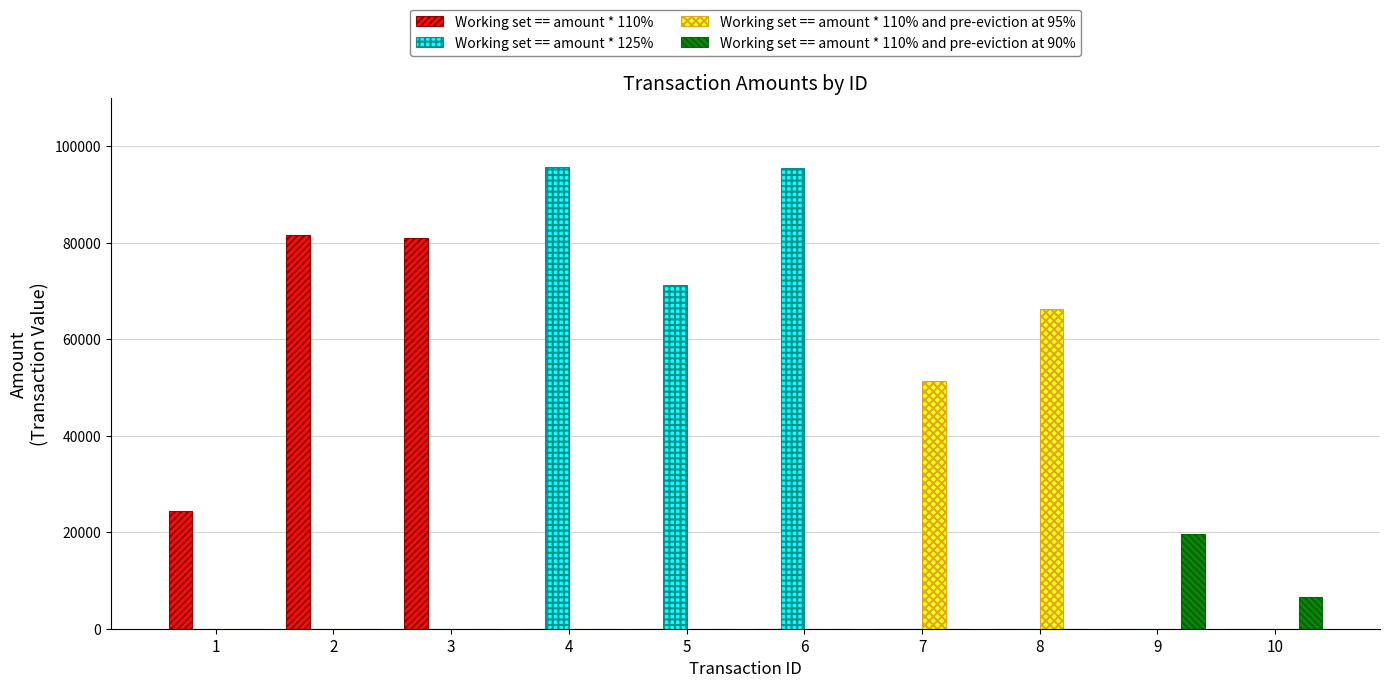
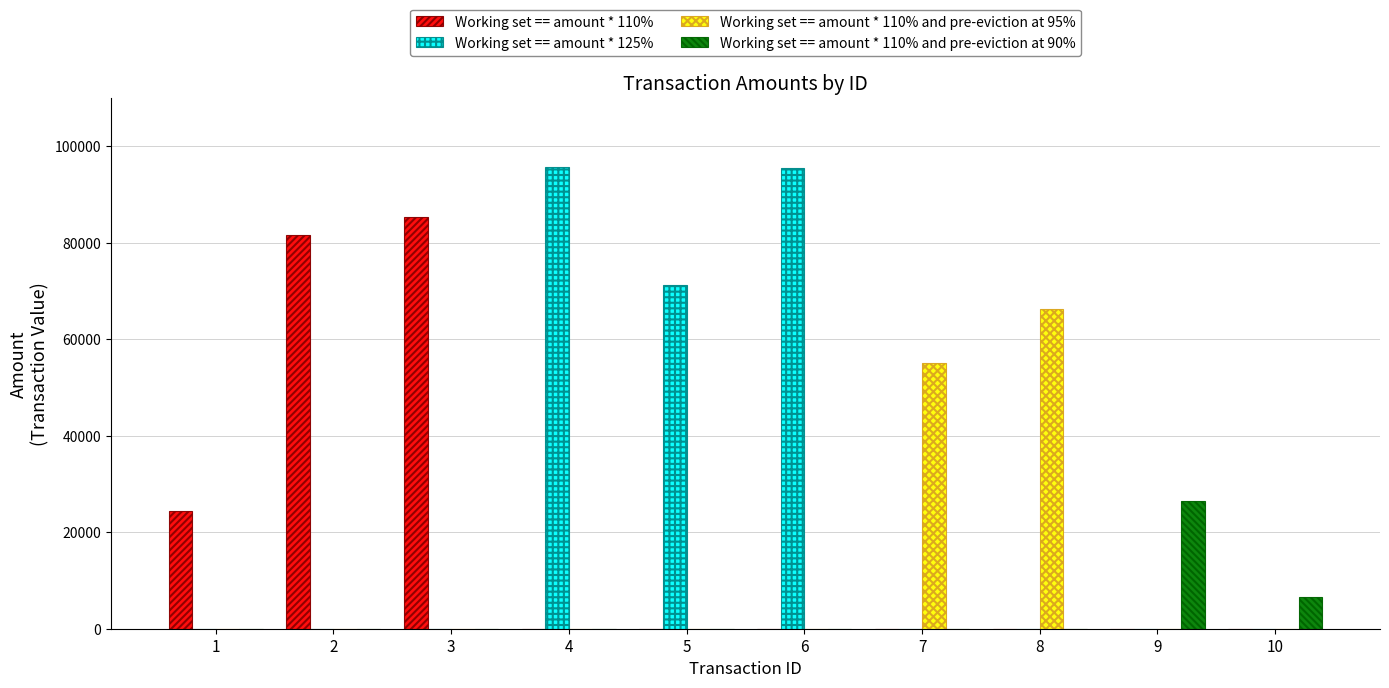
Working set == amount * 110%, 3: 81000 -> 85000
Working set == amount * 110% and pre-eviction at 95%, 7: 51000 -> 55000
Working set == amount * 110% and pre-eviction at 90%, 9: 20000 -> 27000
